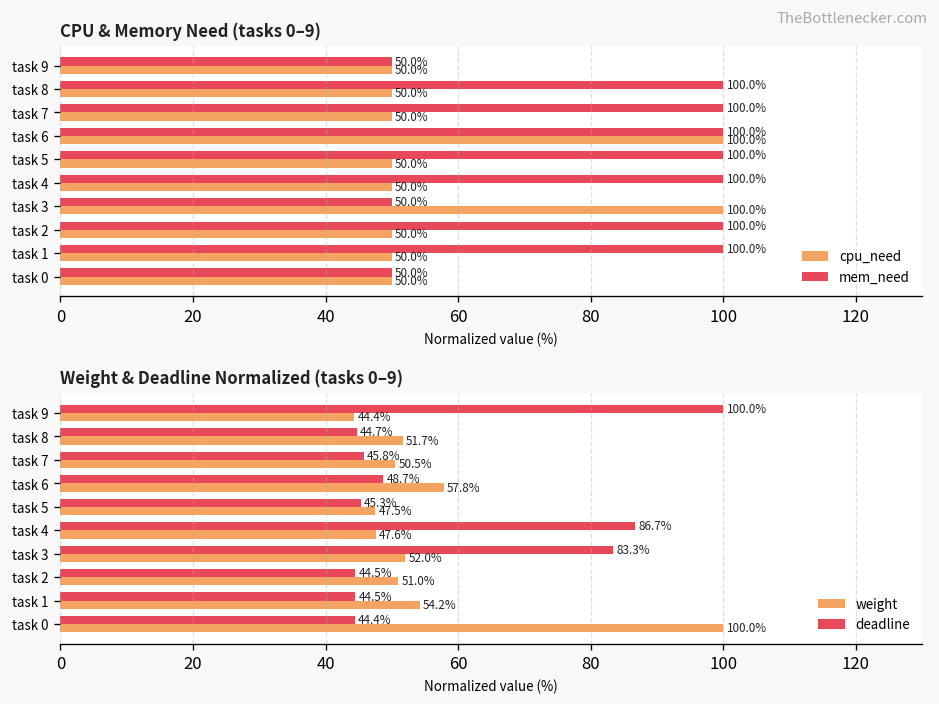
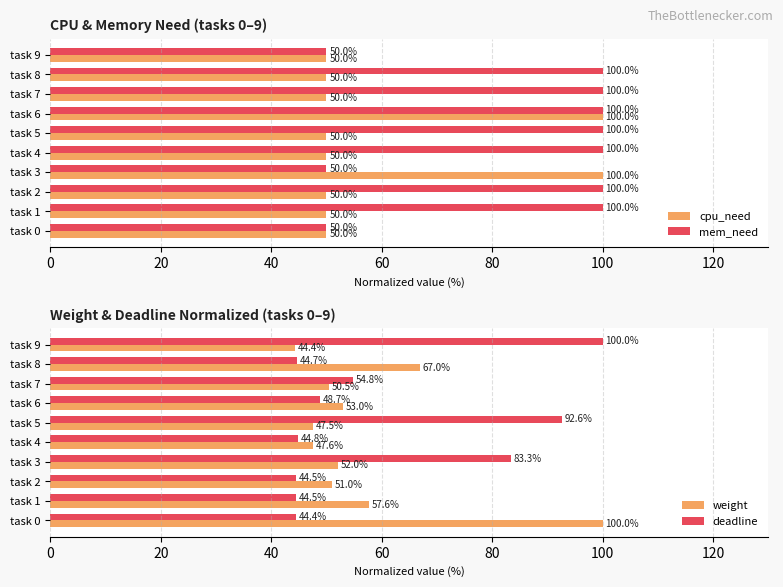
Weight & Deadline Normalized (tasks 0–9), weight, task 8: 51.7% -> 67.0%
Weight & Deadline Normalized (tasks 0–9), deadline, task 7: 45.8% -> 54.8%
Weight & Deadline Normalized (tasks 0–9), weight, task 6: 57.8% -> 53.0%
Weight & Deadline Normalized (tasks 0–9), deadline, task 5: 45.3% -> 92.6%
Weight & Deadline Normalized (tasks 0–9), deadline, task 4: 86.7% -> 44.8%
Weight & Deadline Normalized (tasks 0–9), weight, task 1: 54.2% -> 57.6%
